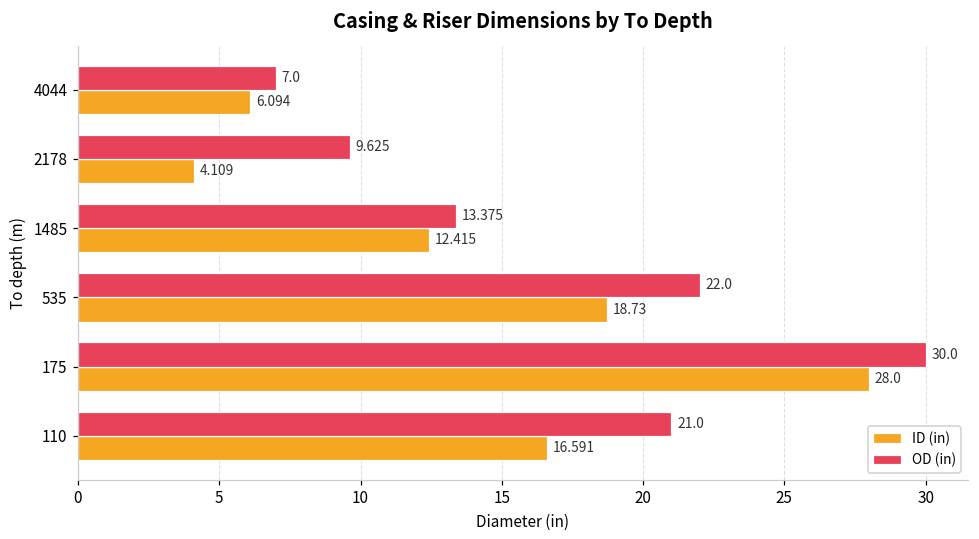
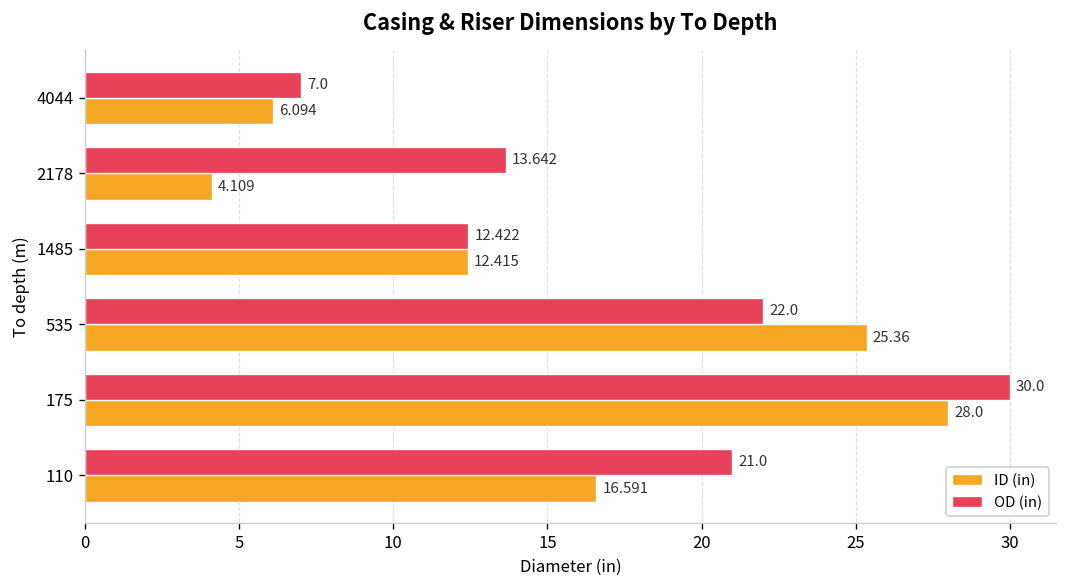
OD (in), 2178: 9.625 -> 13.642
OD (in), 1485: 13.375 -> 12.422
ID (in), 535: 18.73 -> 25.36
